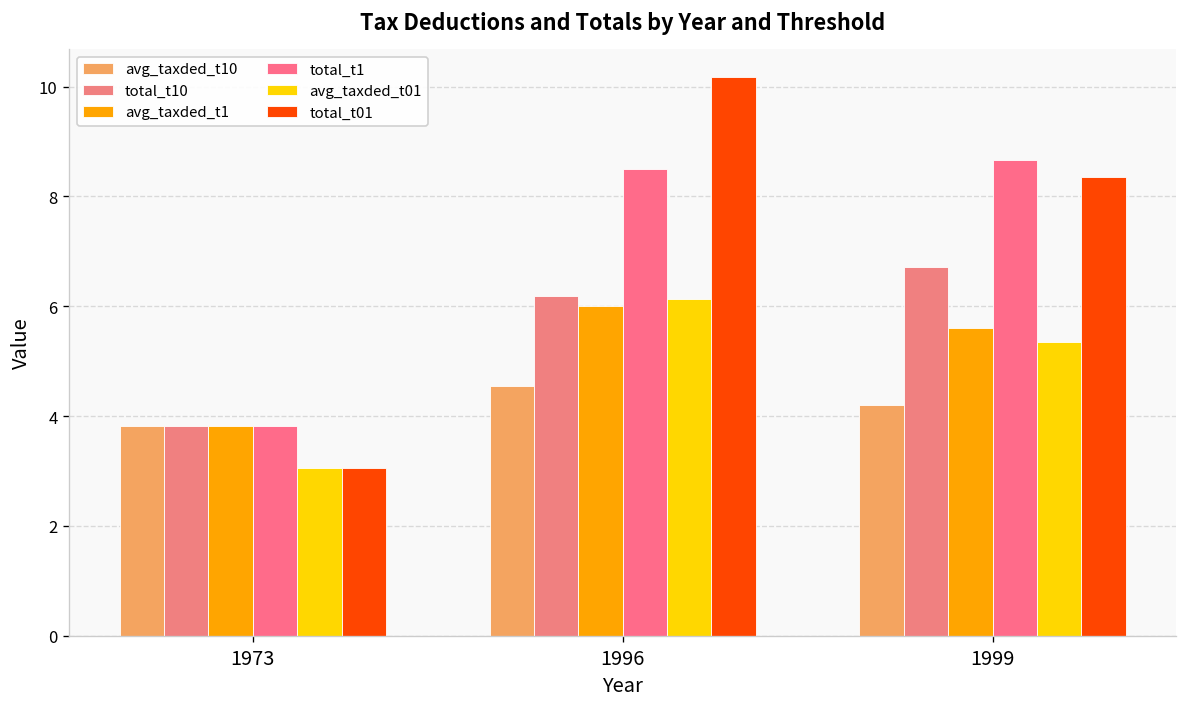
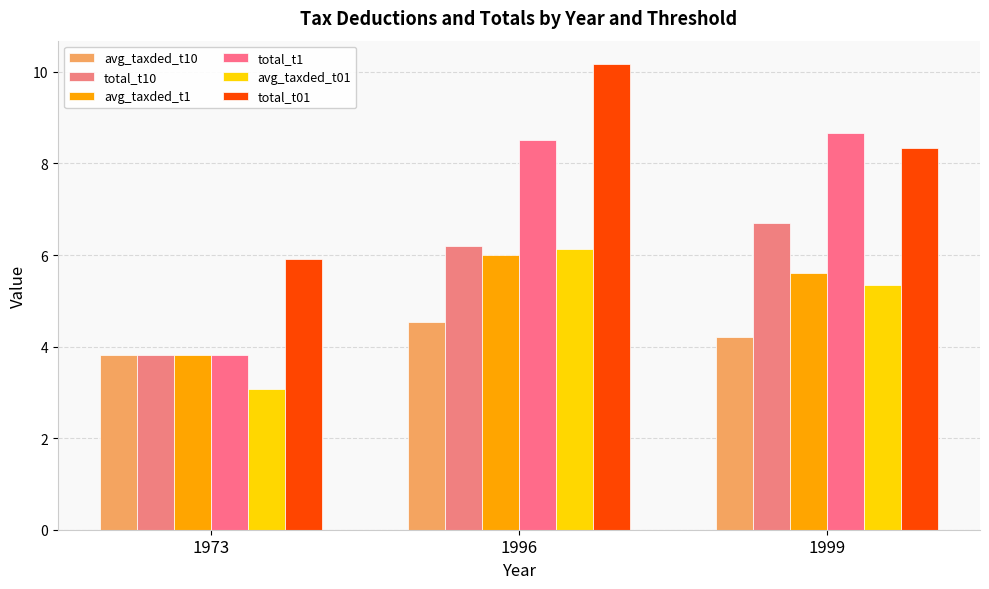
total_t01, 1973: 3.1 -> 5.9
